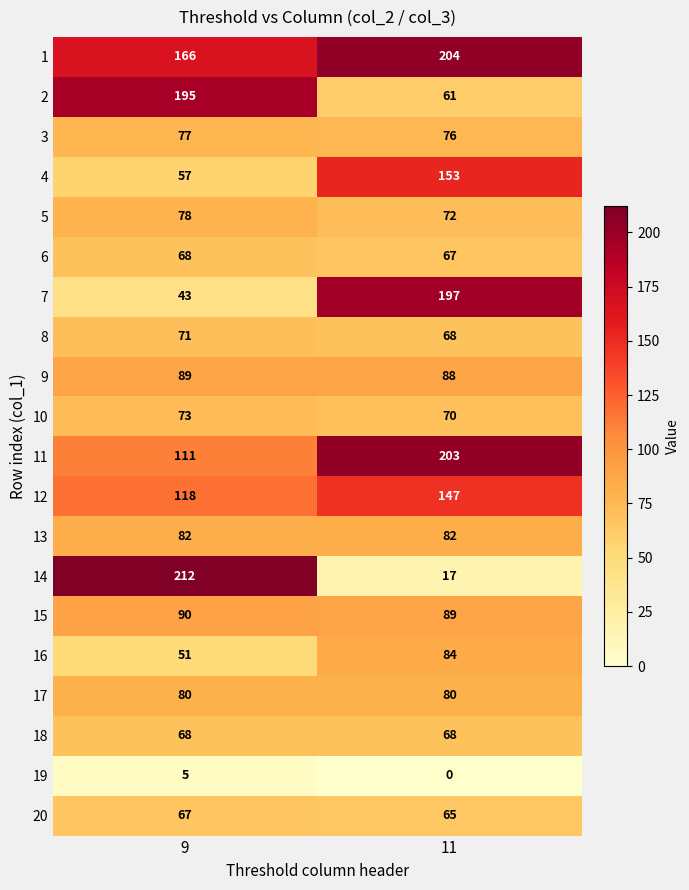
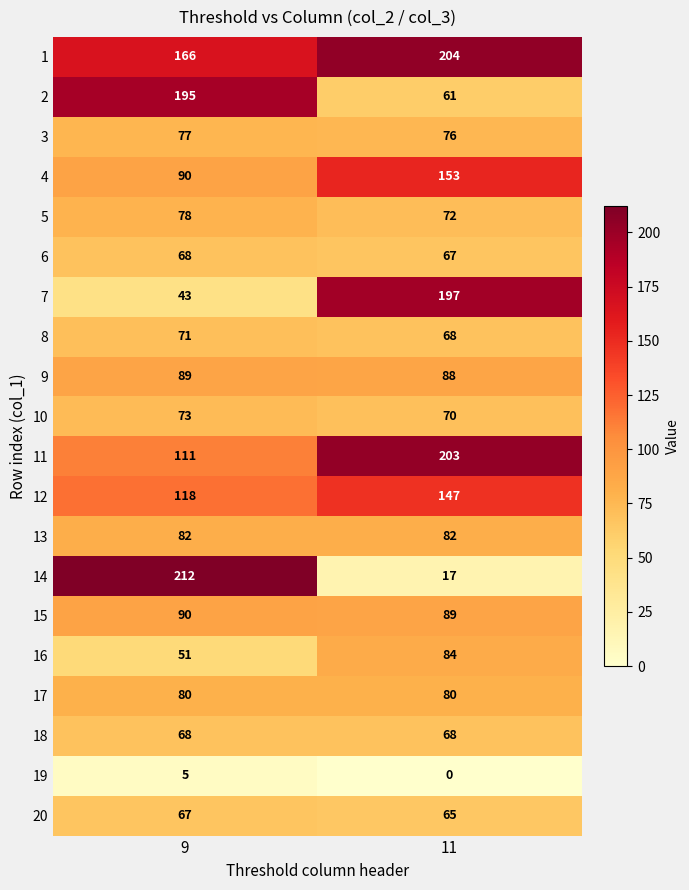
4, 9: 57 -> 90
